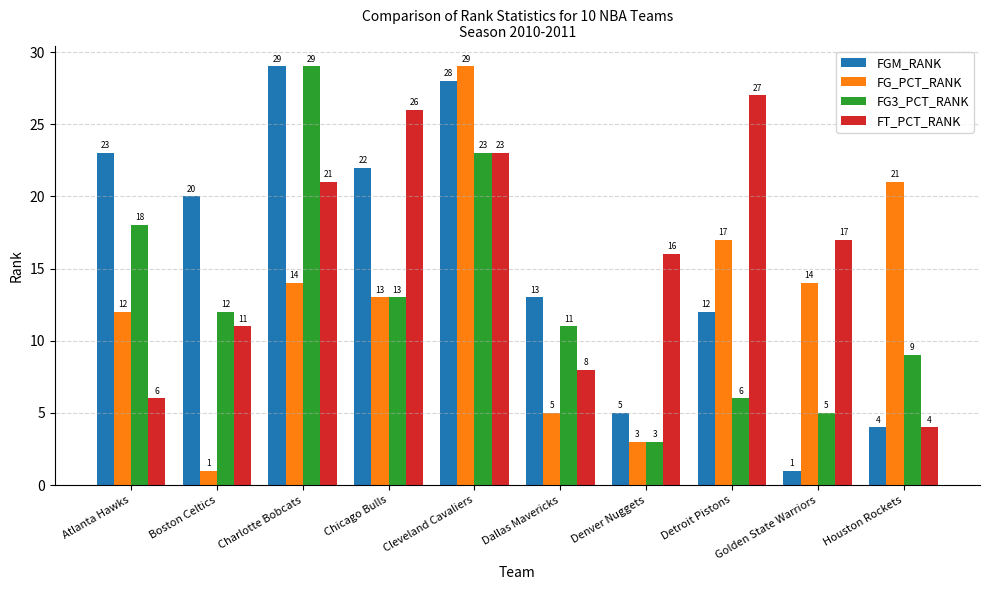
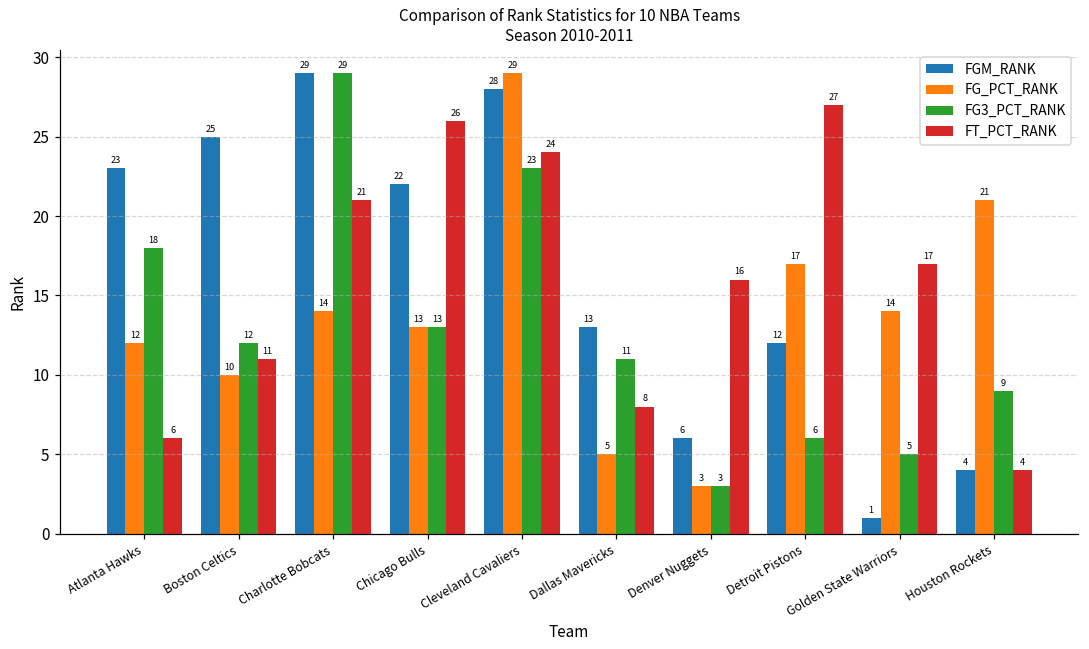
FGM_RANK, Boston Celtics: 20 -> 25
FG_PCT_RANK, Boston Celtics: 1 -> 10
FT_PCT_RANK, Cleveland Cavaliers: 23 -> 24
FGM_RANK, Denver Nuggets: 5 -> 6
